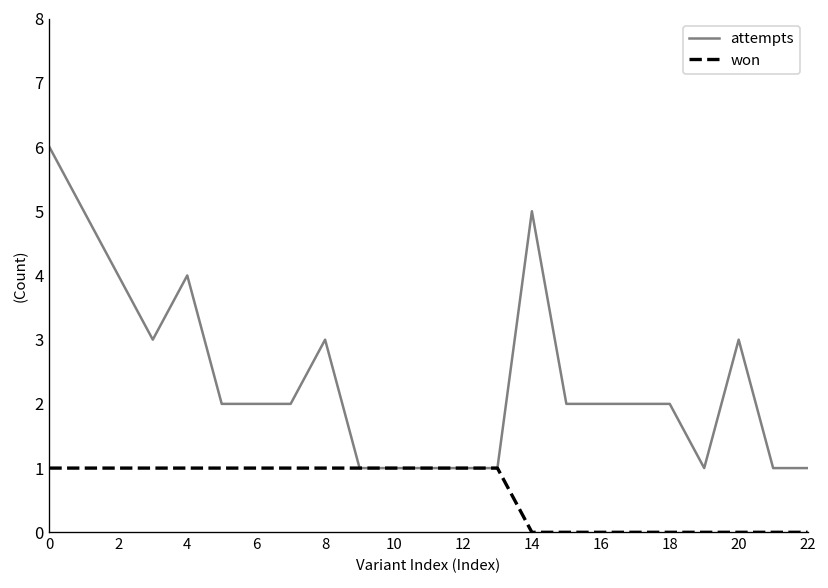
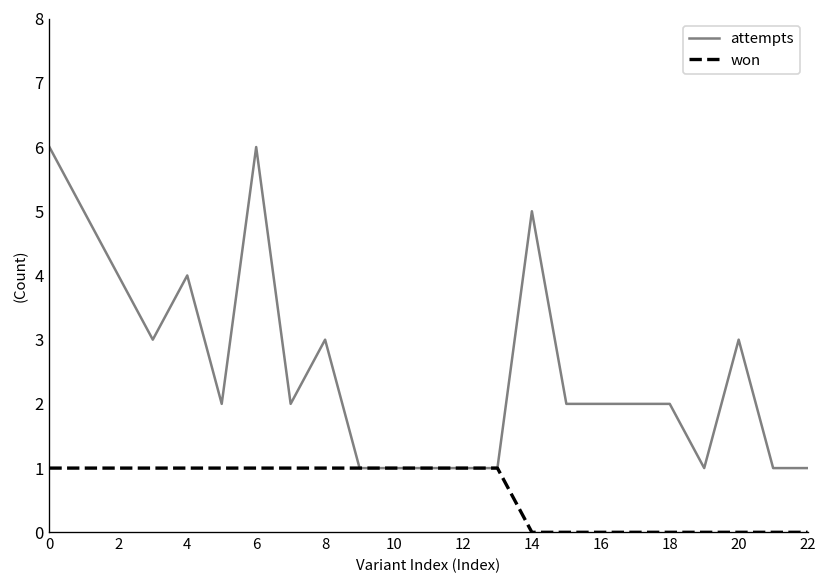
attempts, 6: 2 -> 6
